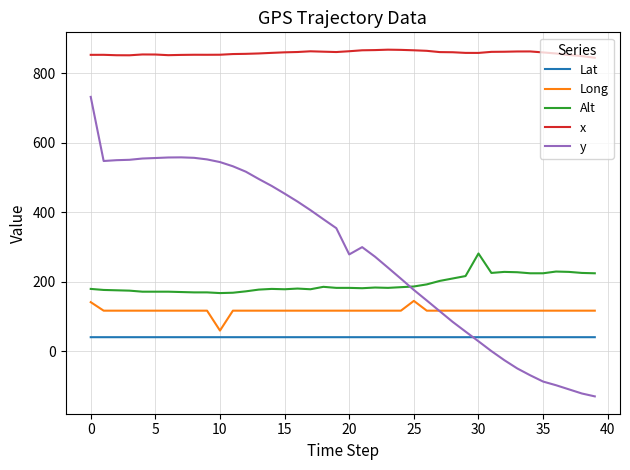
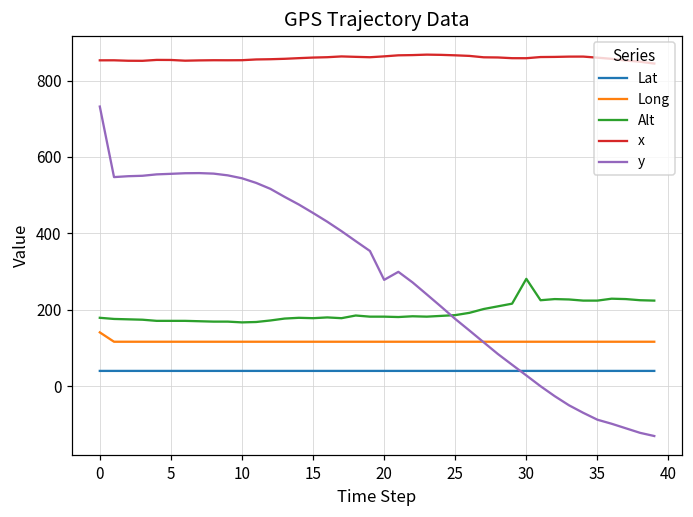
Long, 10: 60 -> 120
Long, 25: 140 -> 120
